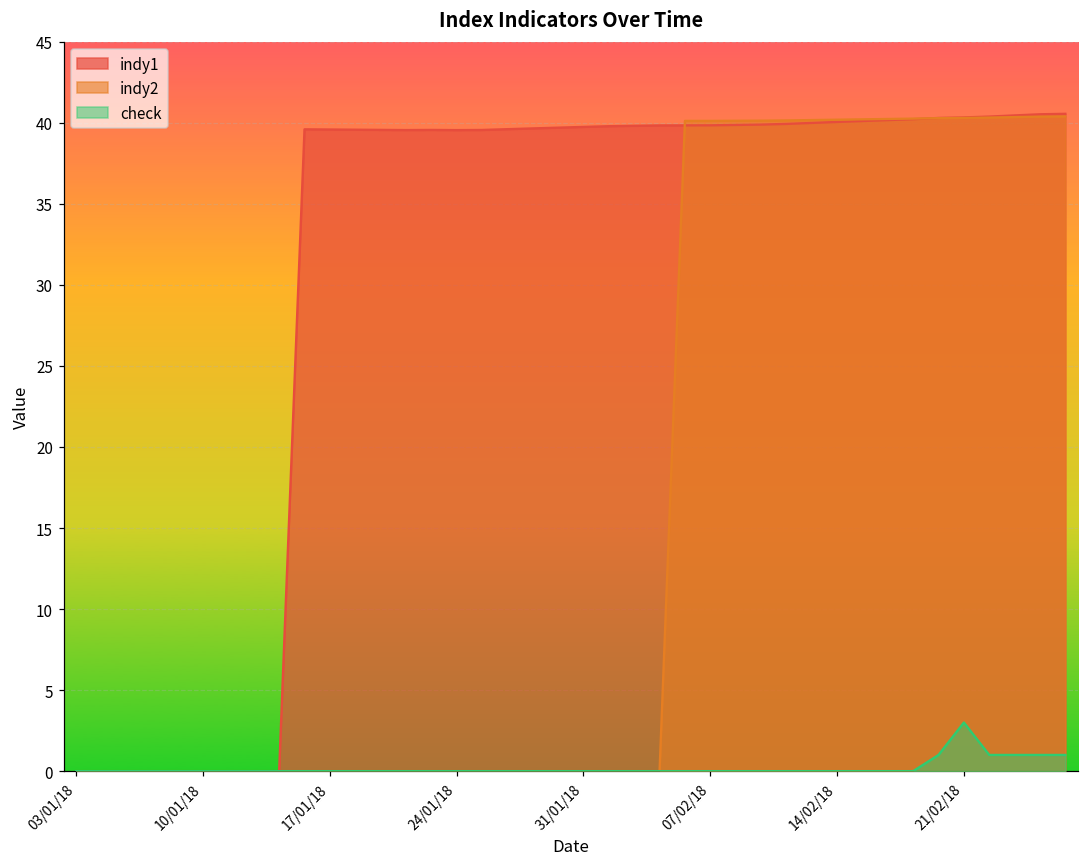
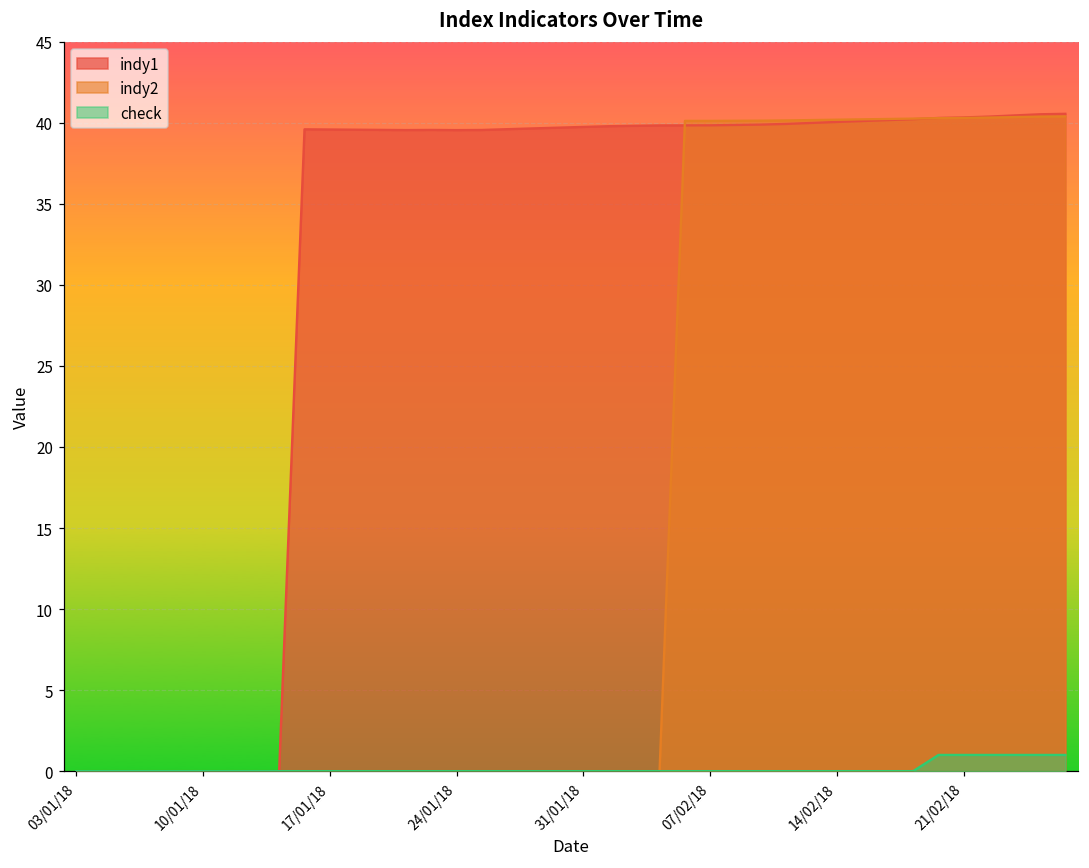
check, 21/02/18: 3 -> 1
